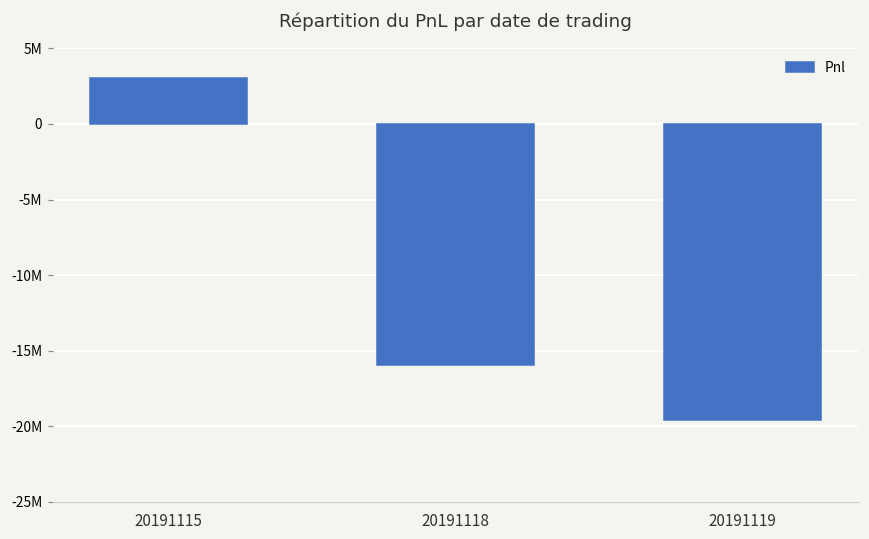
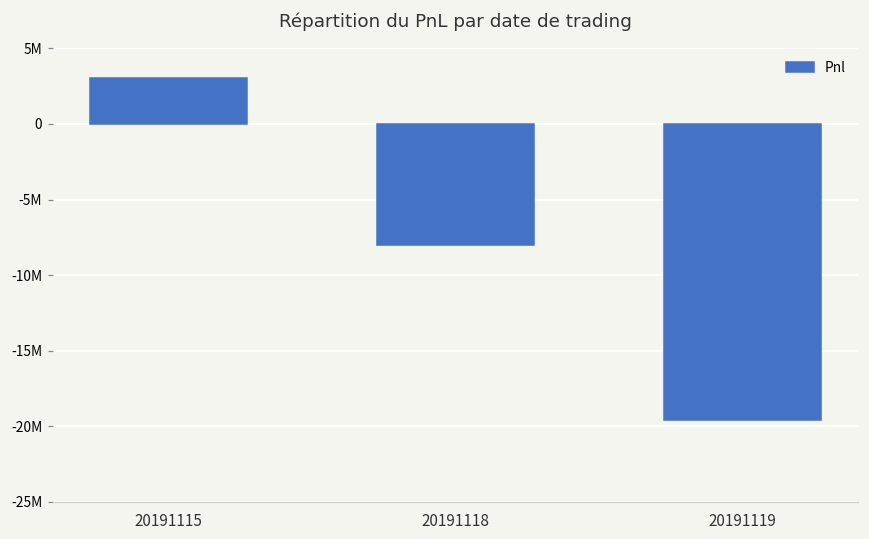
20191118: -16000000 -> -8000000
